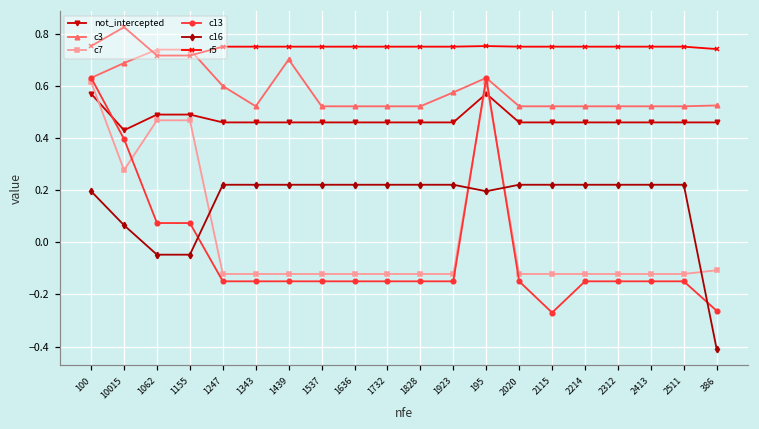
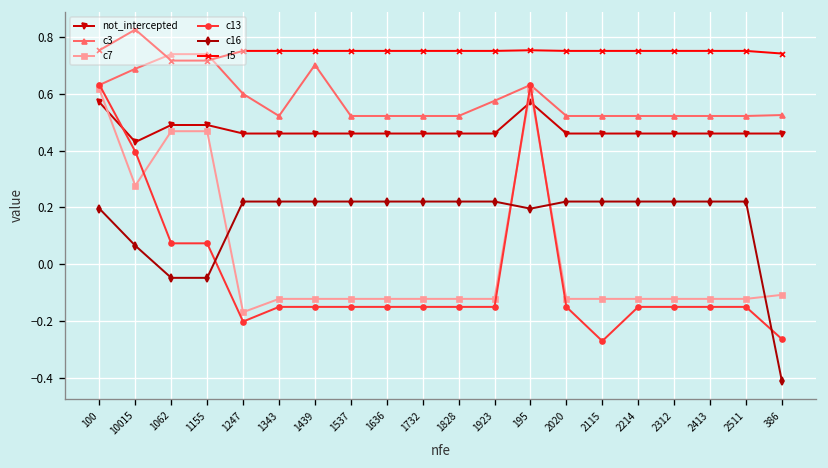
c7, 1247: -0.12 -> -0.17
c13, 1247: -0.15 -> -0.20
